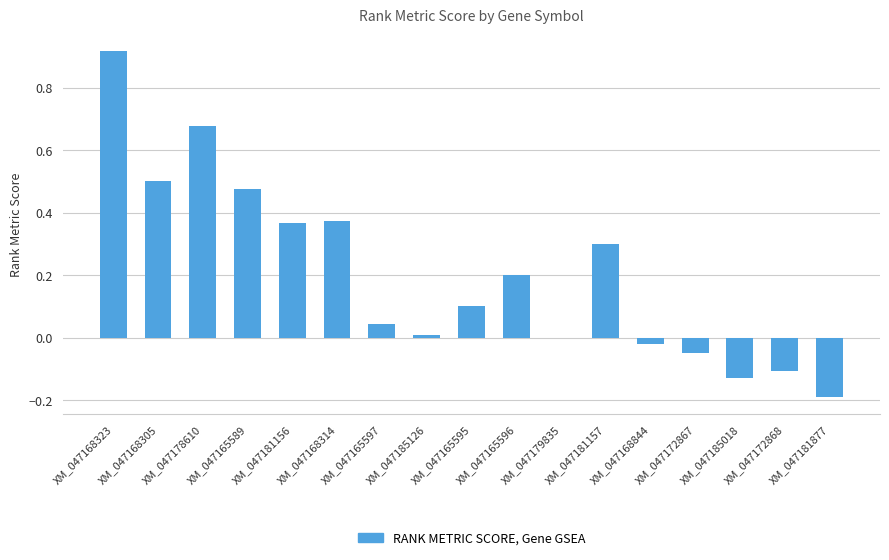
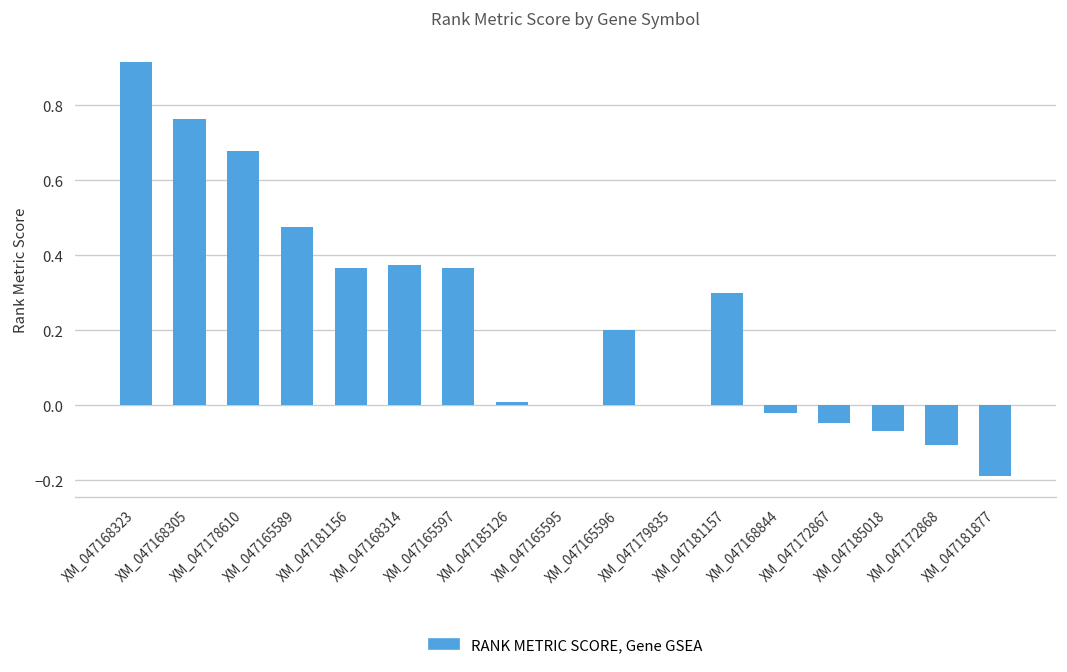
XM_047168305: 0.50 -> 0.76
XM_047165597: 0.05 -> 0.37
XM_047165595: 0.1 -> 0.0
XM_047185018: -0.13 -> -0.07
